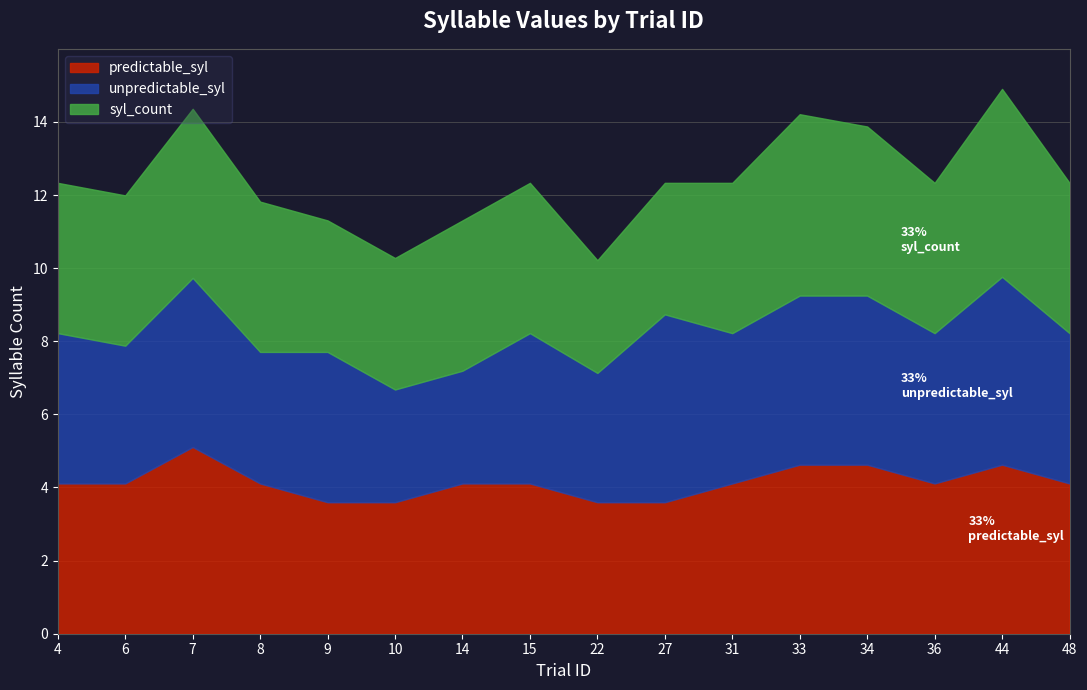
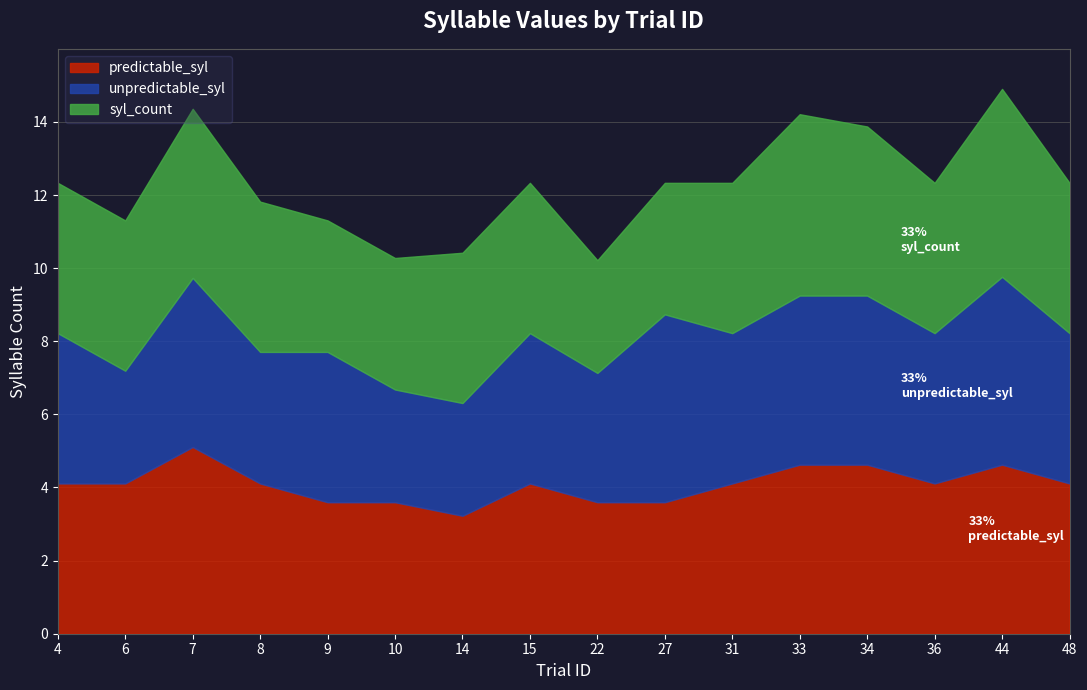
unpredictable_syl, 6: 3.8 -> 3.1
predictable_syl, 14: 4.1 -> 3.2
